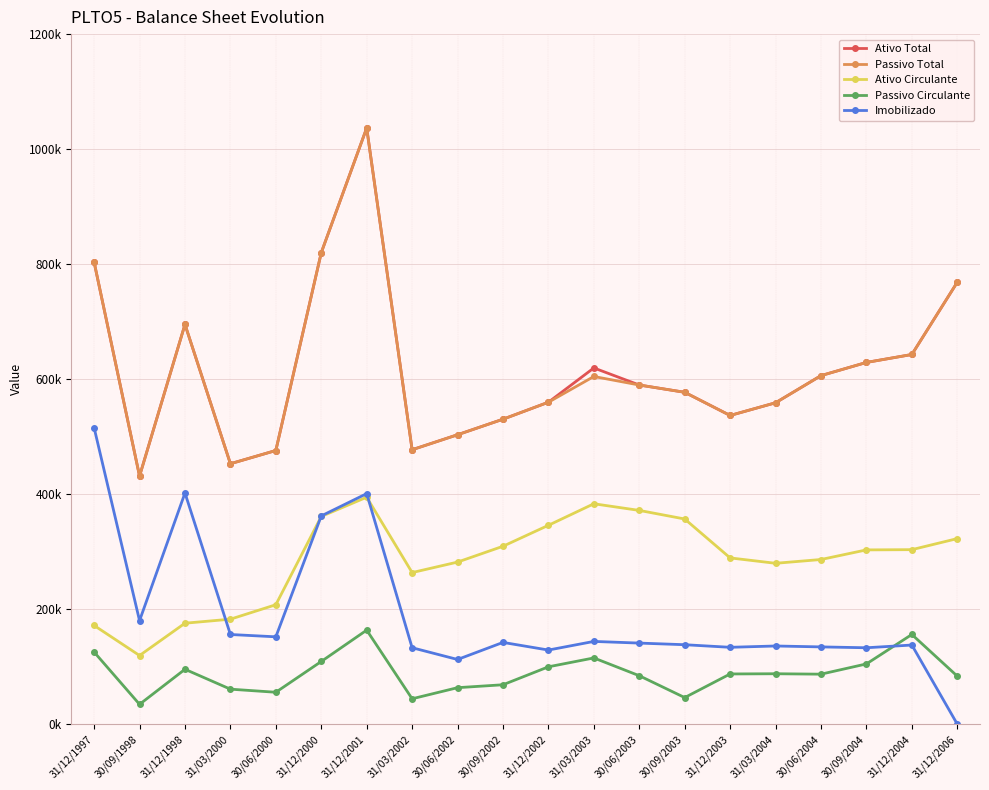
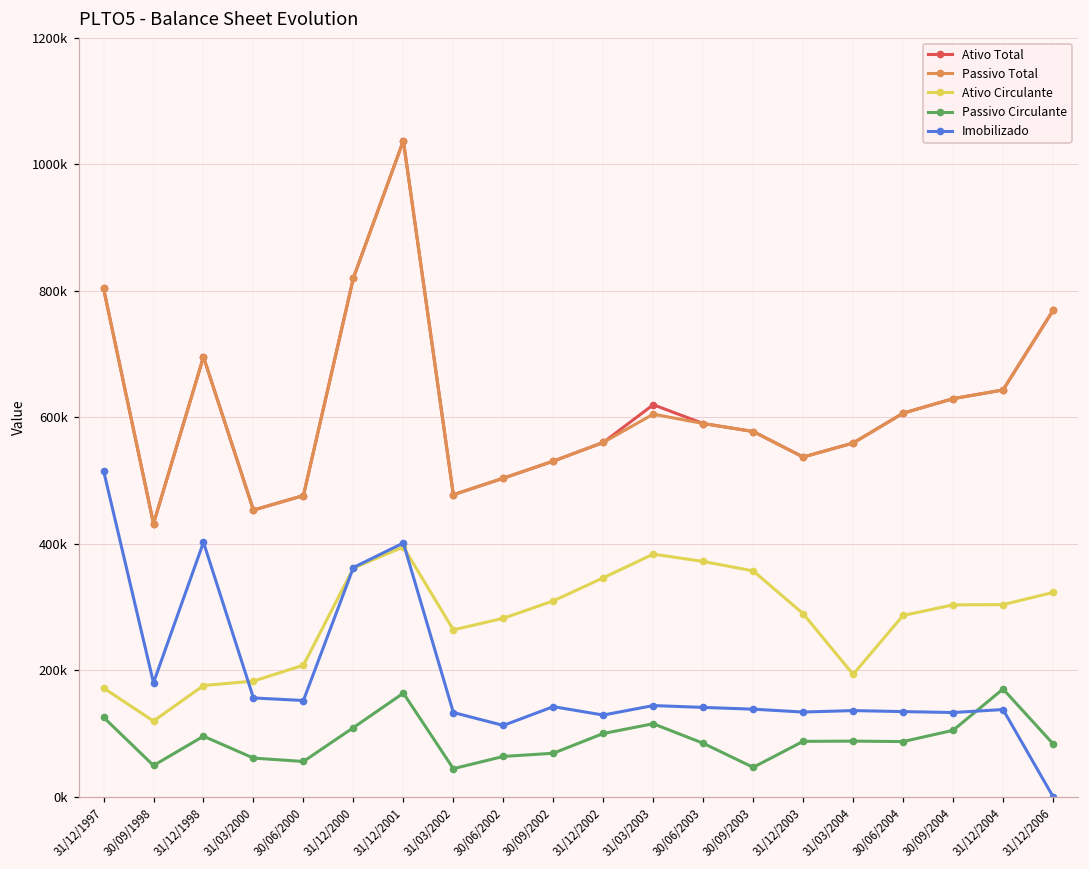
Passivo Circulante, 30/09/1998: 30000 -> 50000
Ativo Circulante, 31/03/2004: 280000 -> 190000
Passivo Circulante, 31/12/2004: 160000 -> 170000
